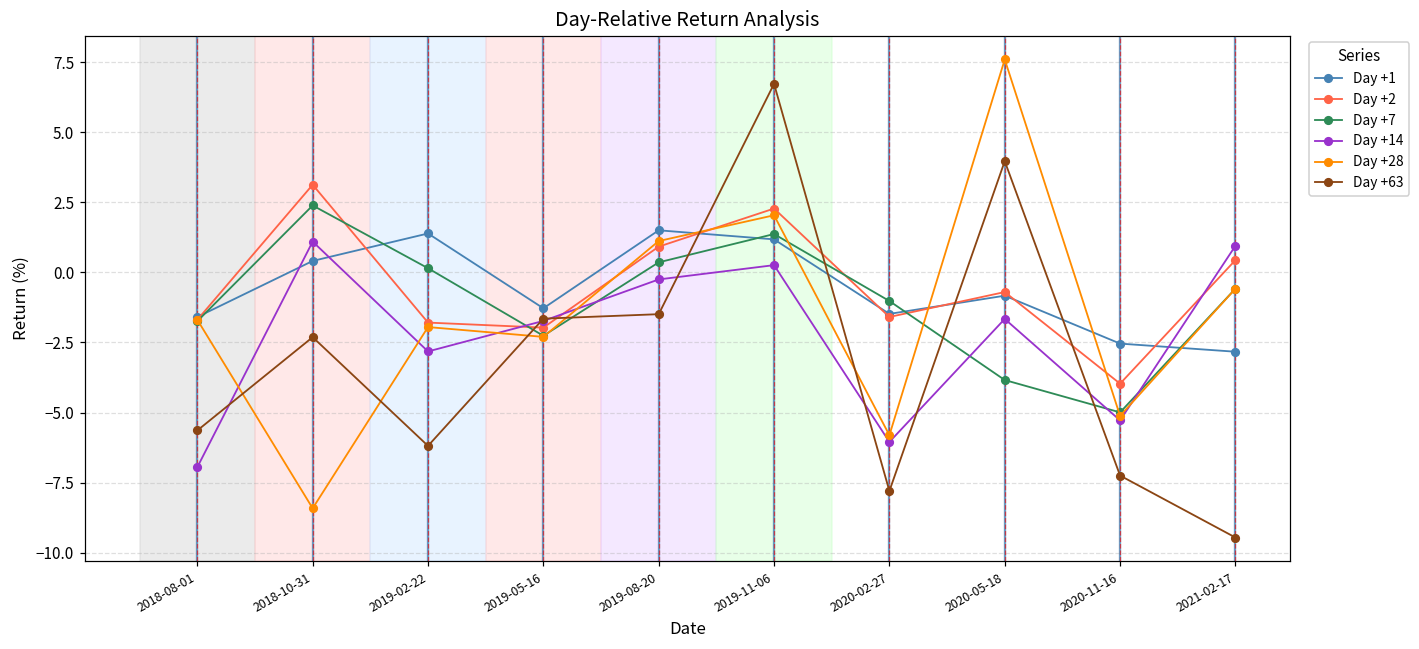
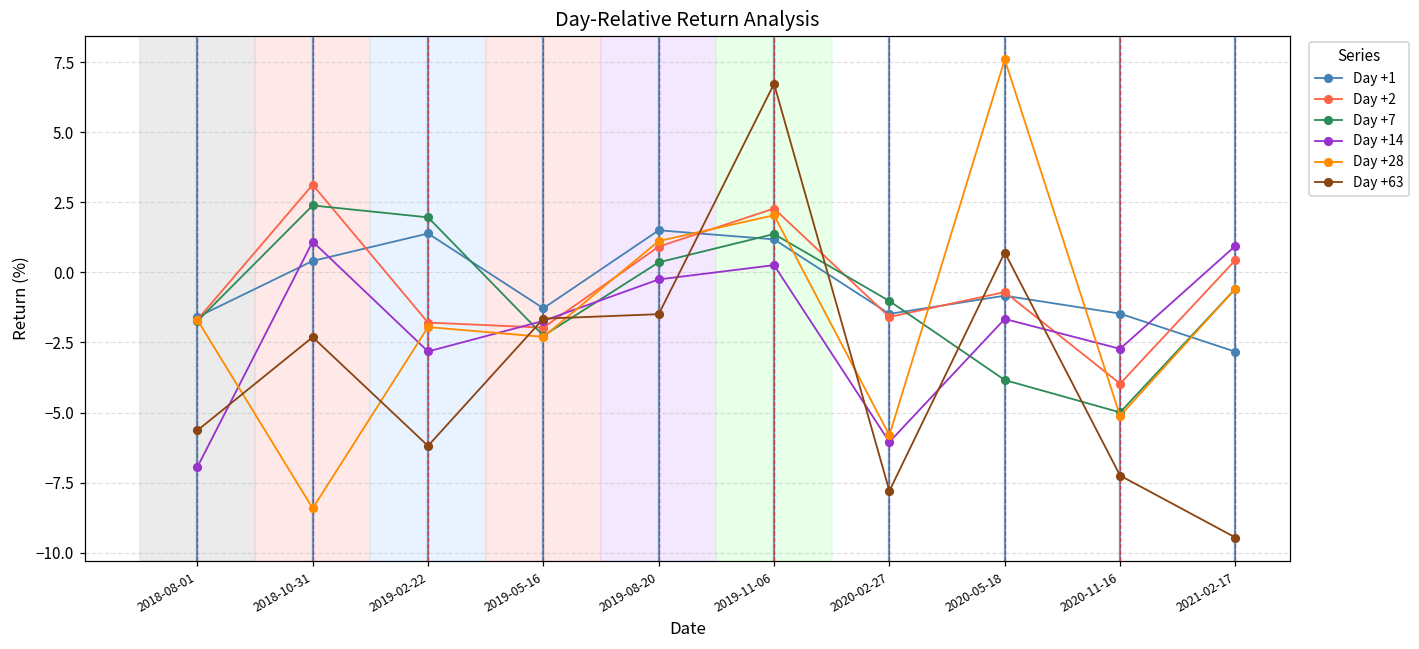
Day +7, 2019-02-22: 0.1 -> 2.0
Day +63, 2020-05-18: 4.0 -> 0.7
Day +1, 2020-11-16: -2.5 -> -1.5
Day +14, 2020-11-16: -5.3 -> -2.7
